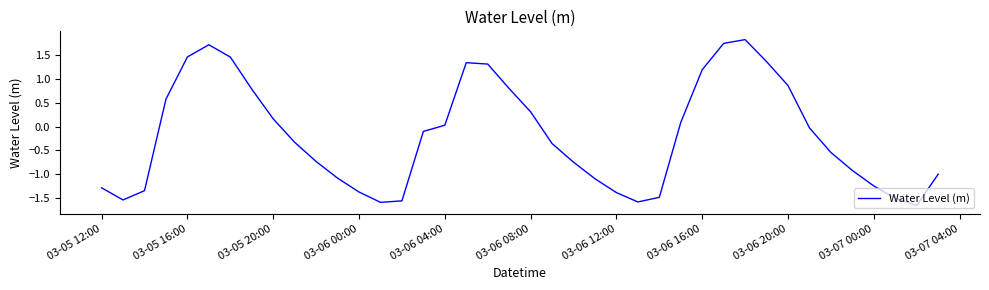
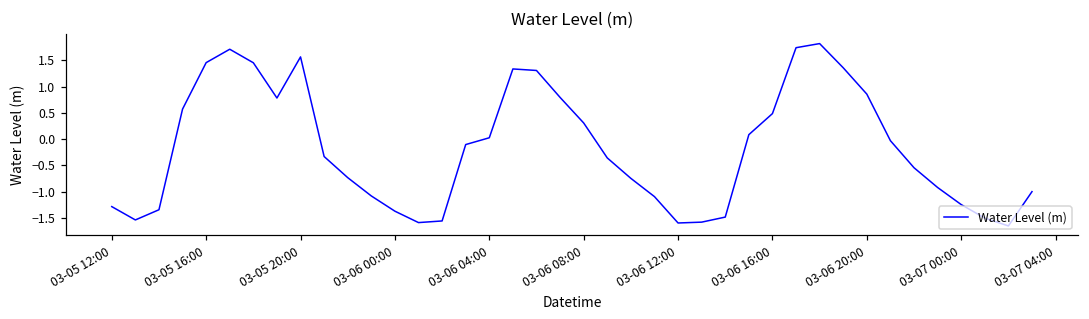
03-05 20:00: 0.2 -> 1.6
03-06 12:00: -1.4 -> -1.6
03-06 16:00: 1.2 -> 0.5
